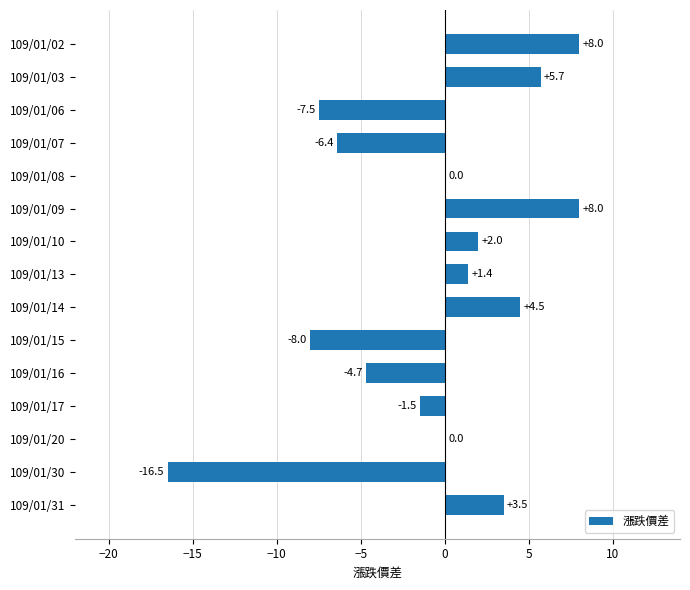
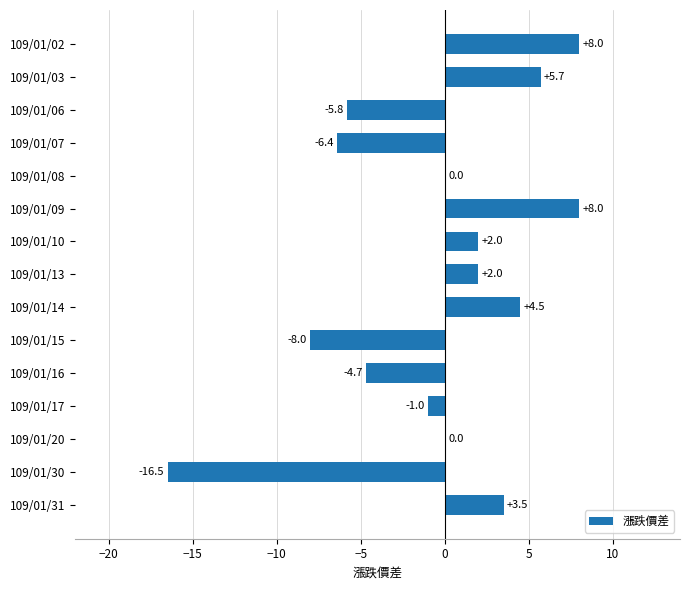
109/01/06: -7.5 -> -5.8
109/01/13: +1.4 -> +2.0
109/01/17: -1.5 -> -1.0
